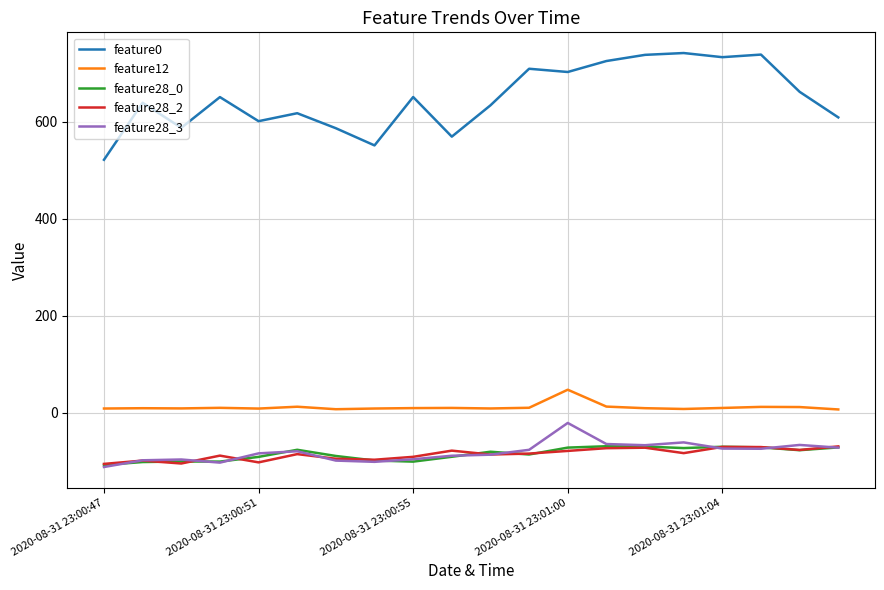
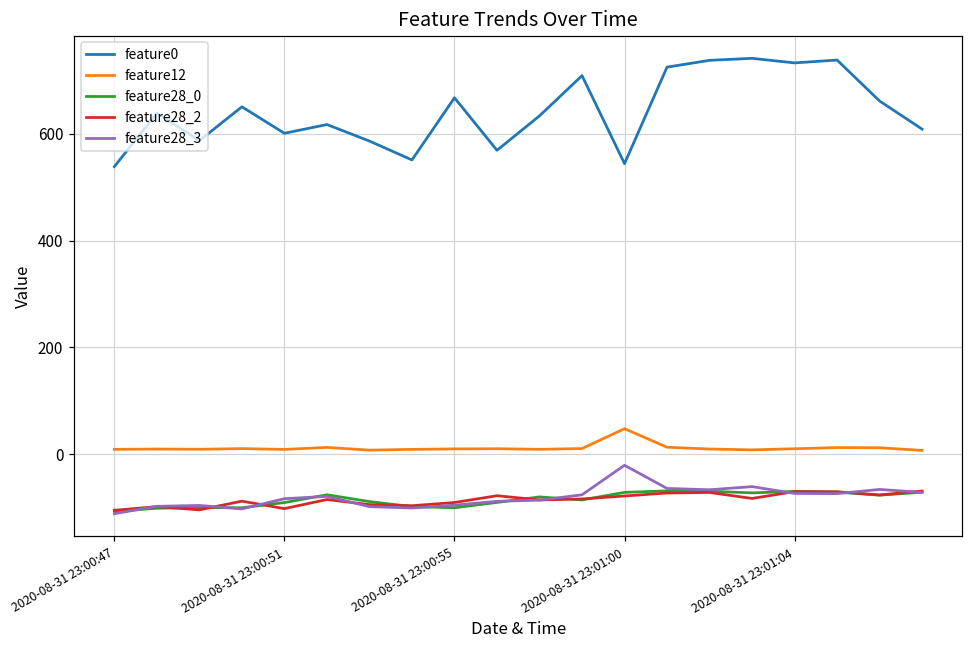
feature0, 2020-08-31 23:00:47: 520 -> 540
feature0, 2020-08-31 23:00:55: 650 -> 670
feature0, 2020-08-31 23:01:00: 700 -> 540
